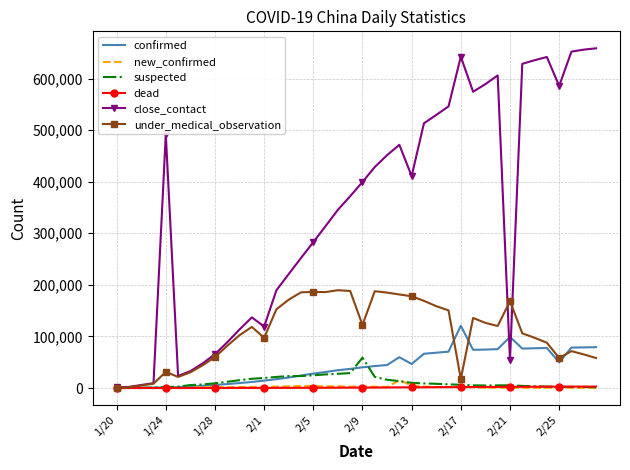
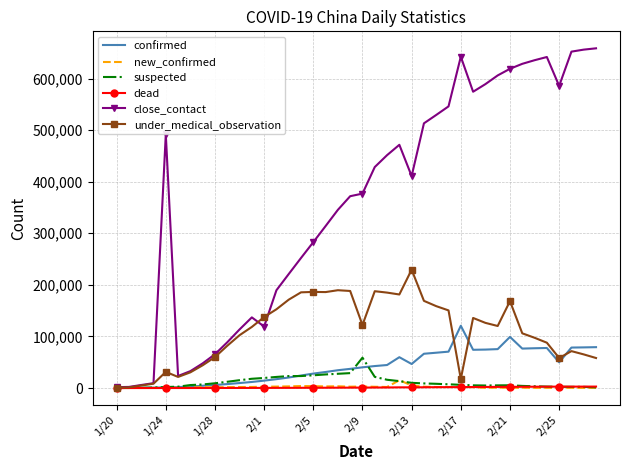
under_medical_observation, 2/1: 100,000 -> 140,000
close_contact, 2/9: 400,000 -> 380,000
under_medical_observation, 2/13: 180,000 -> 230,000
close_contact, 2/21: 50,000 -> 620,000
